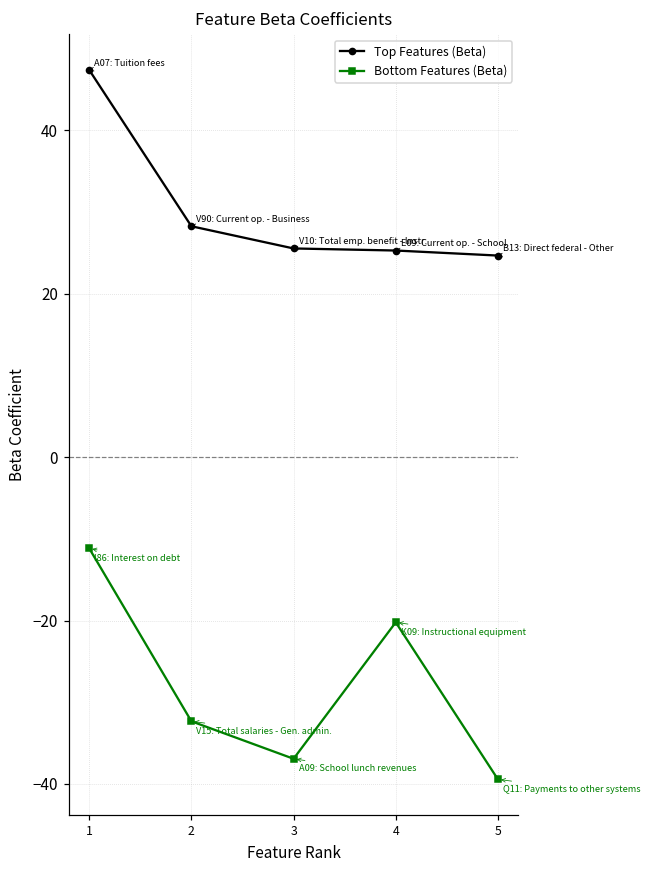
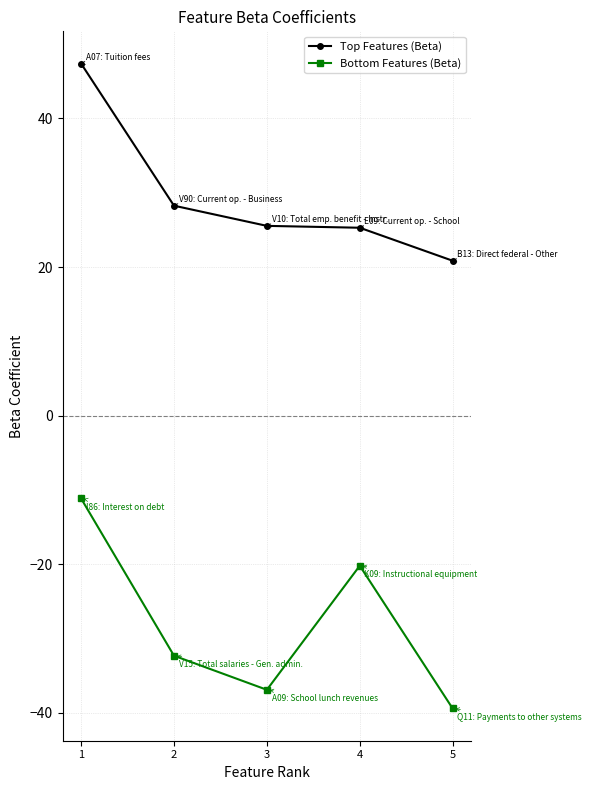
Top Features (Beta), 5: 25 -> 21
